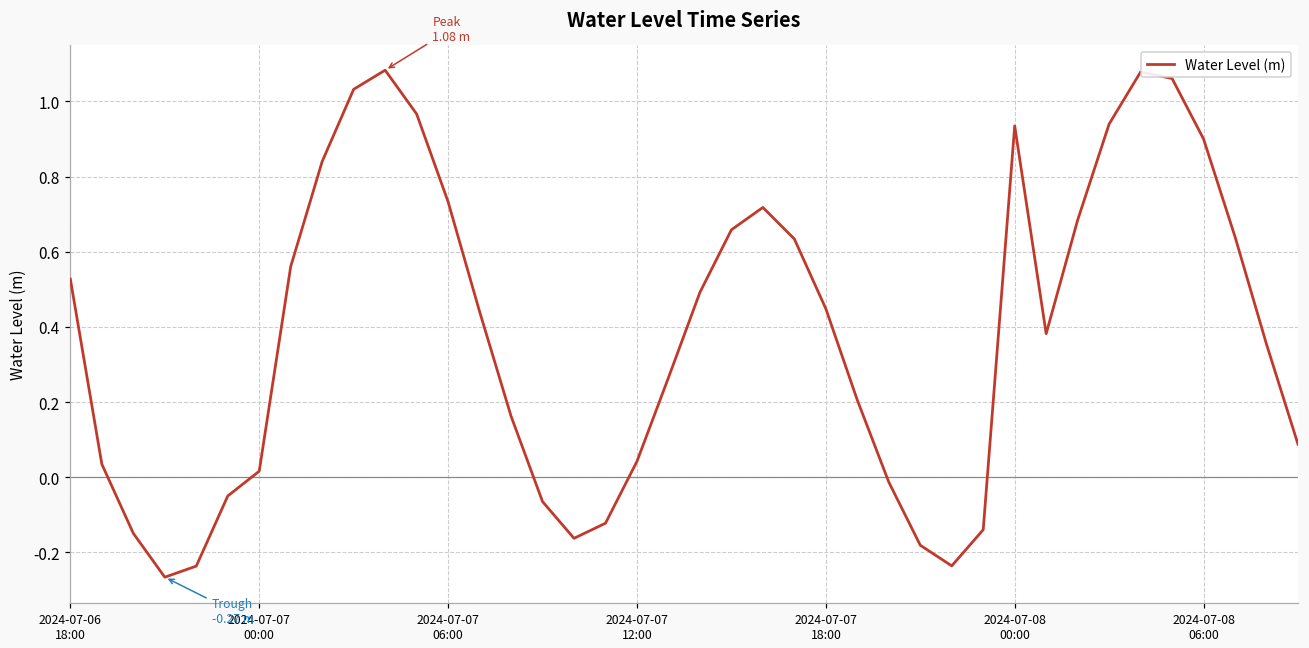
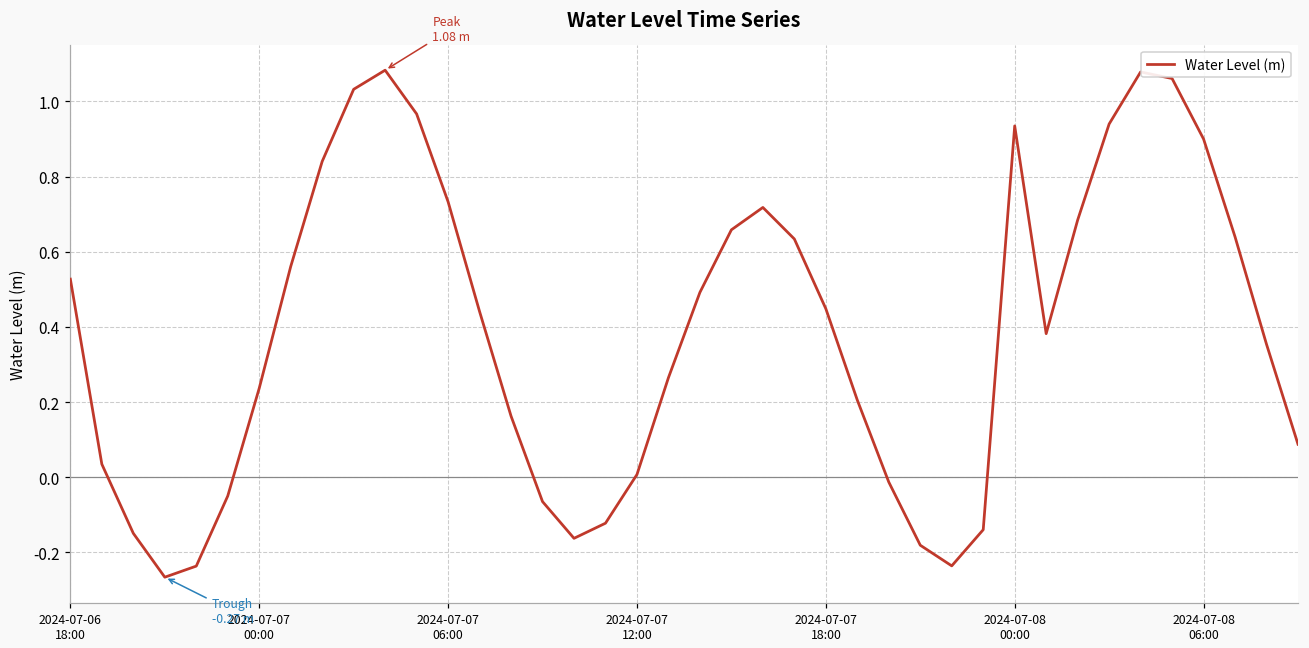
2024-07-07 00:00: 0.02 -> 0.24
2024-07-07 12:00: 0.04 -> 0.01
